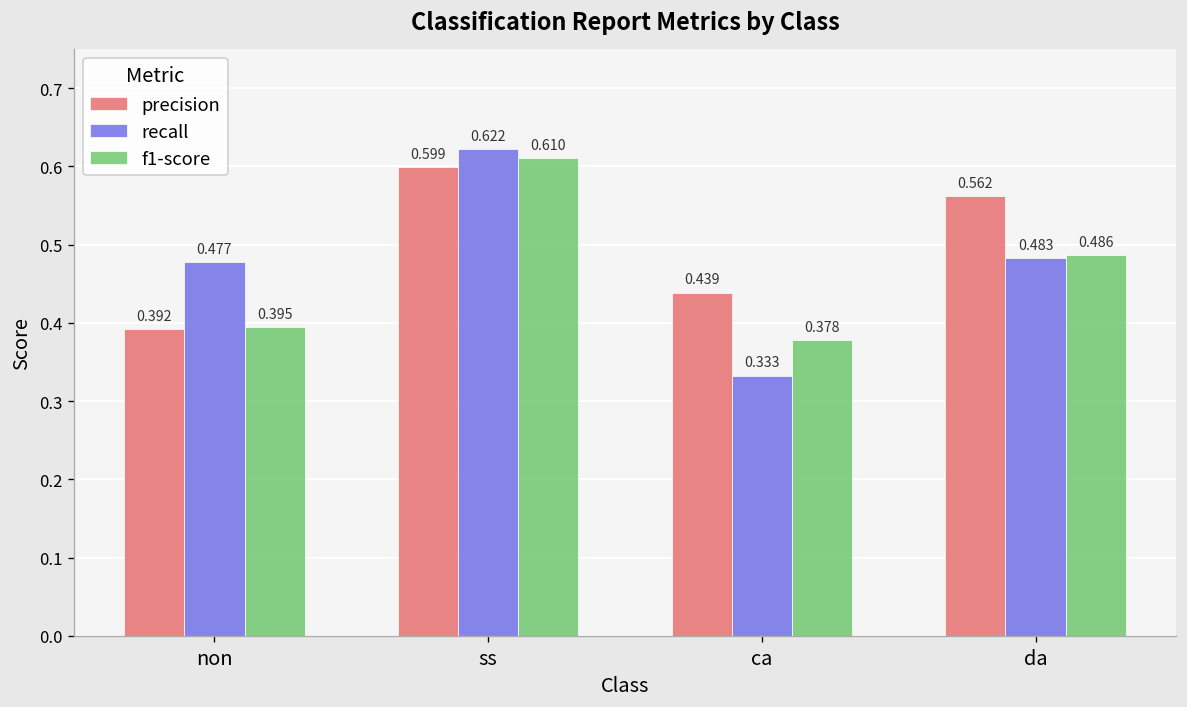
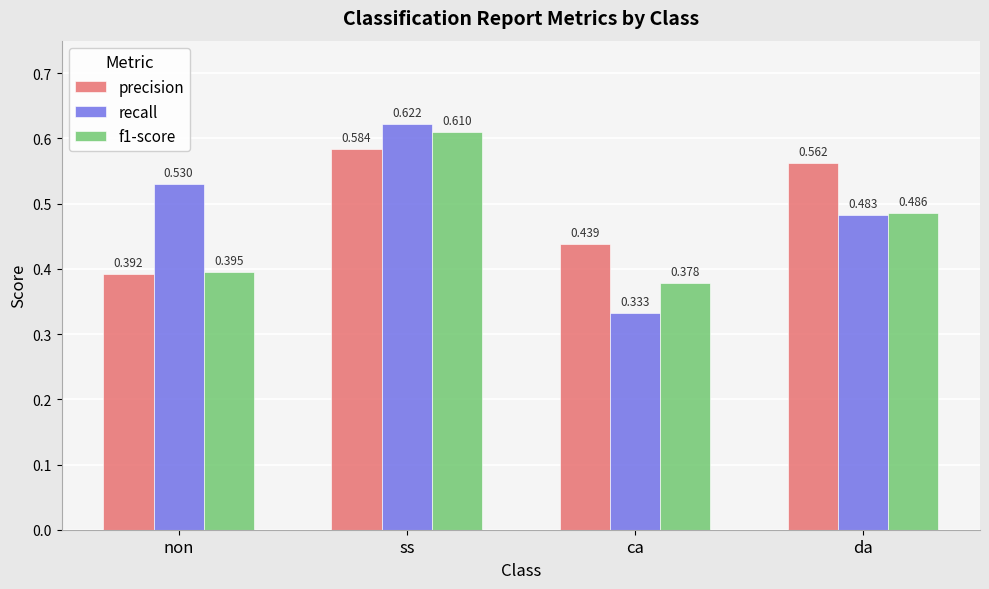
recall, non: 0.477 -> 0.530
precision, ss: 0.599 -> 0.584
